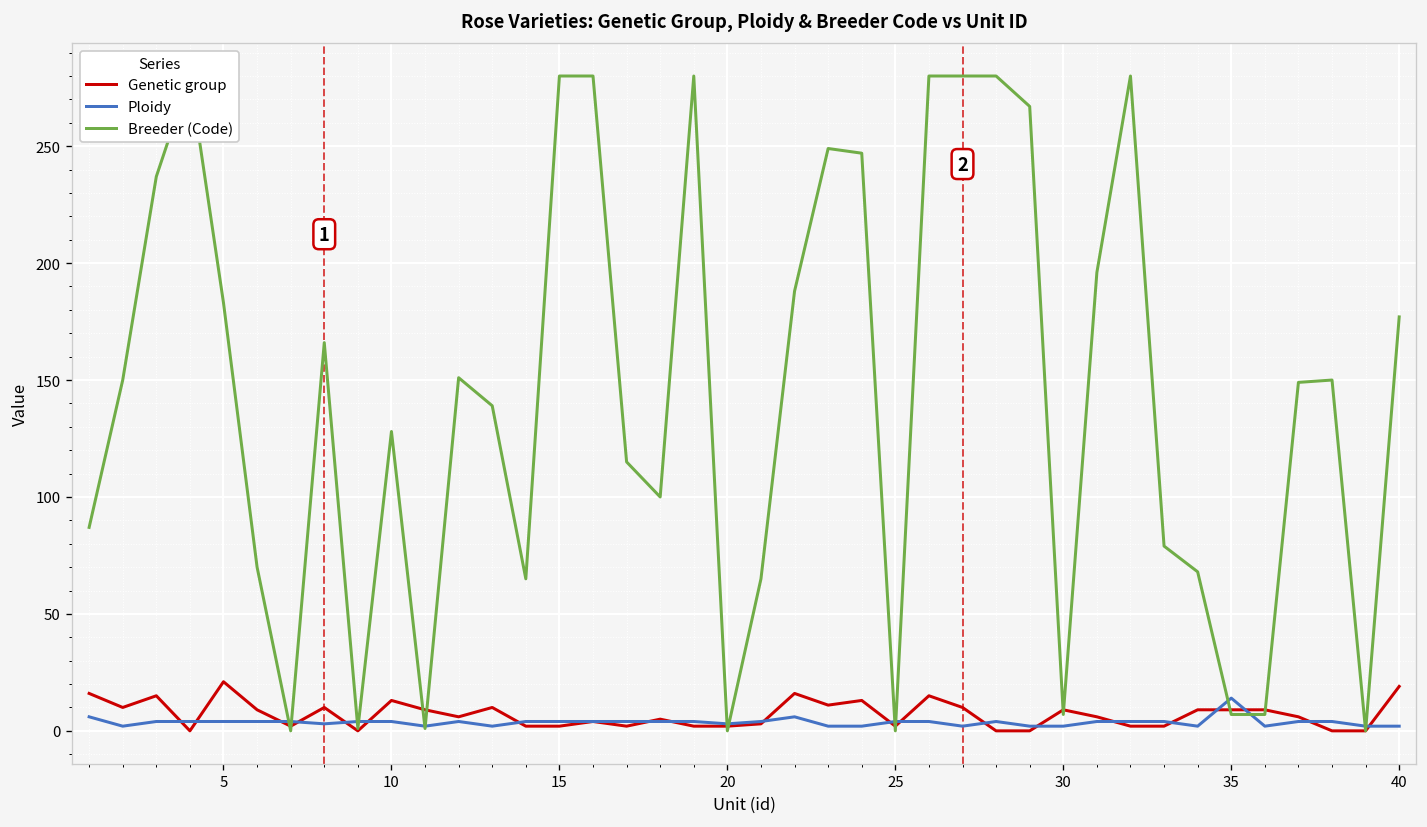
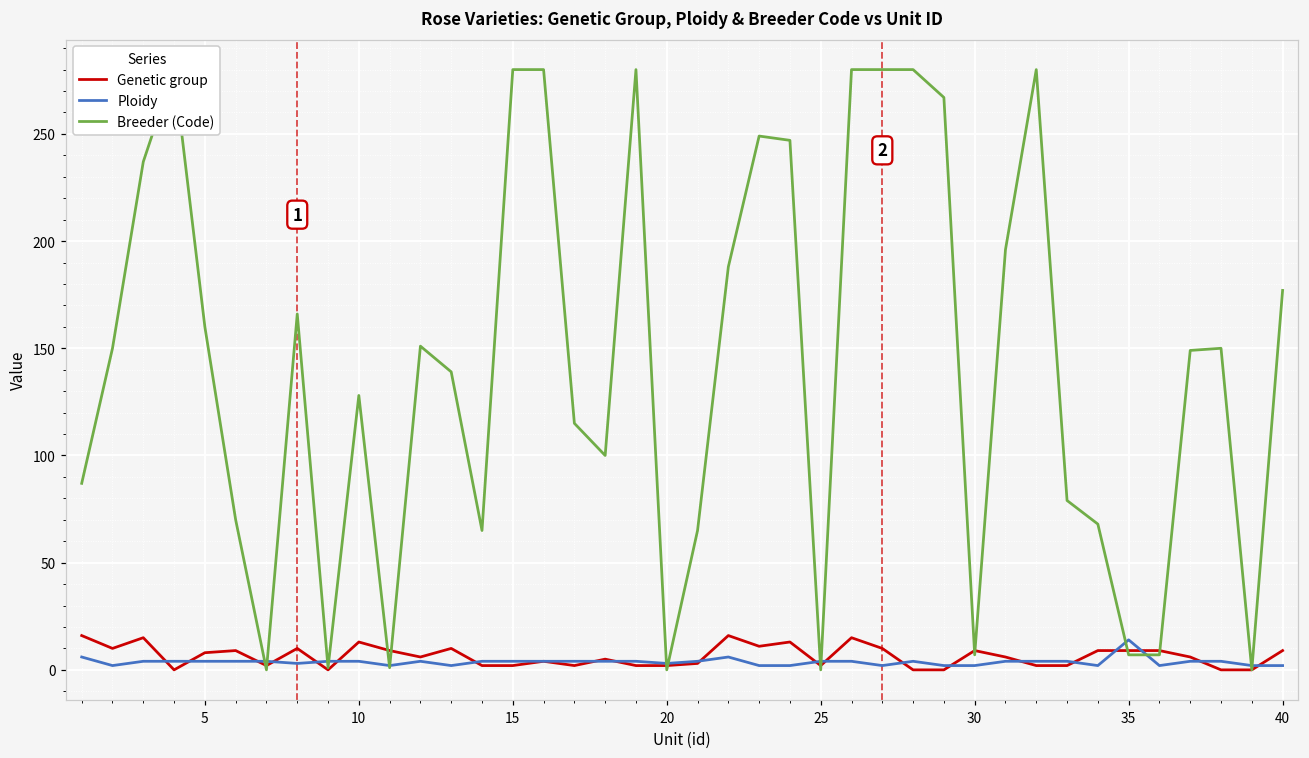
Genetic group, 5: 21 -> 8
Breeder (Code), 5: 183 -> 160
Genetic group, 40: 19 -> 9
